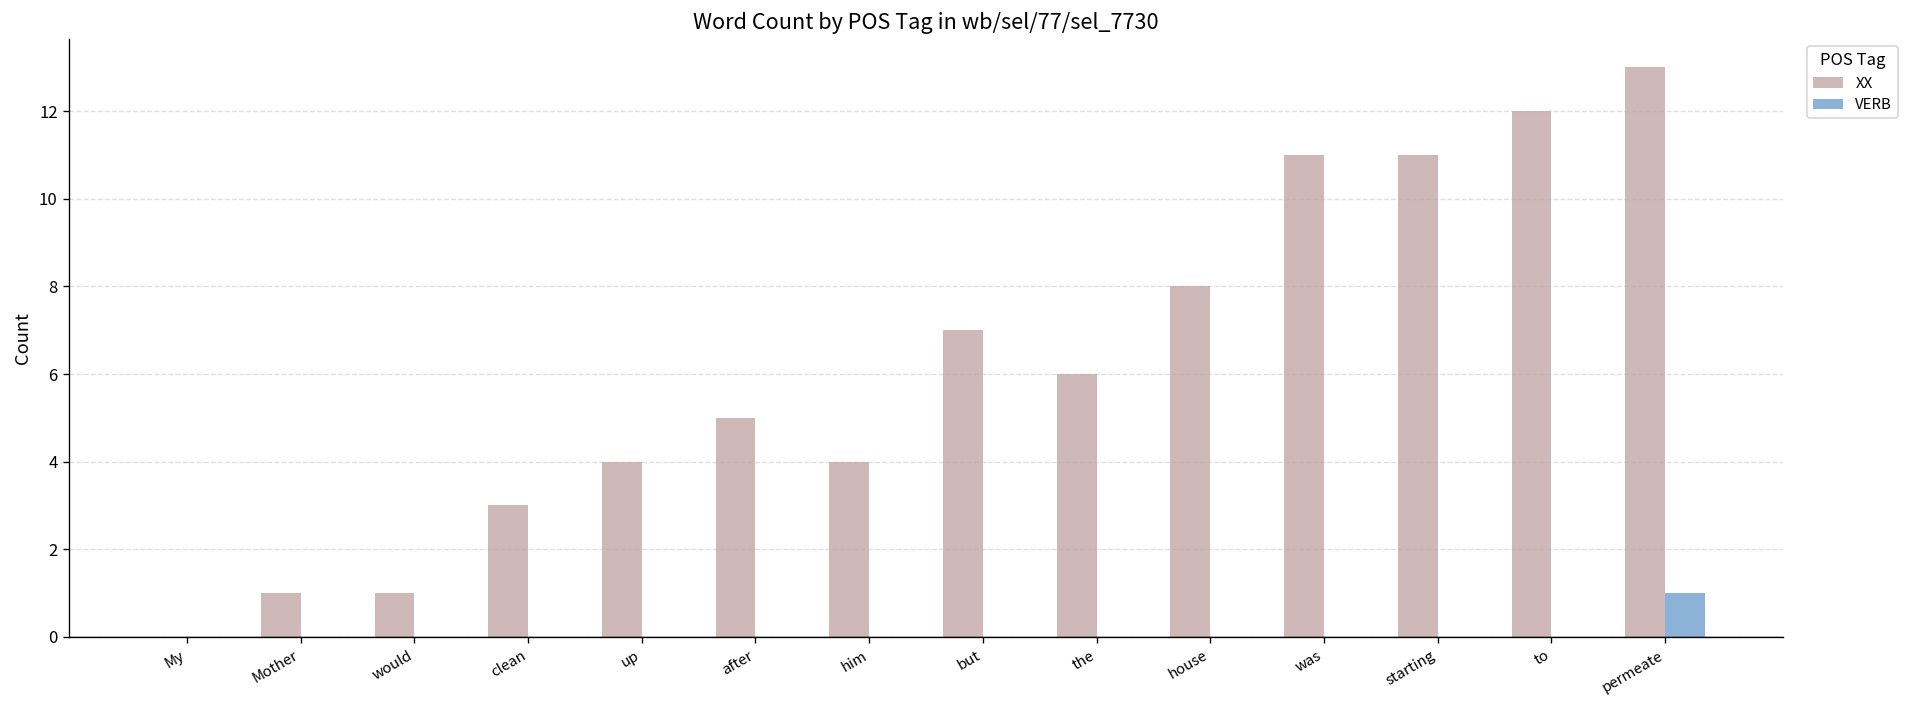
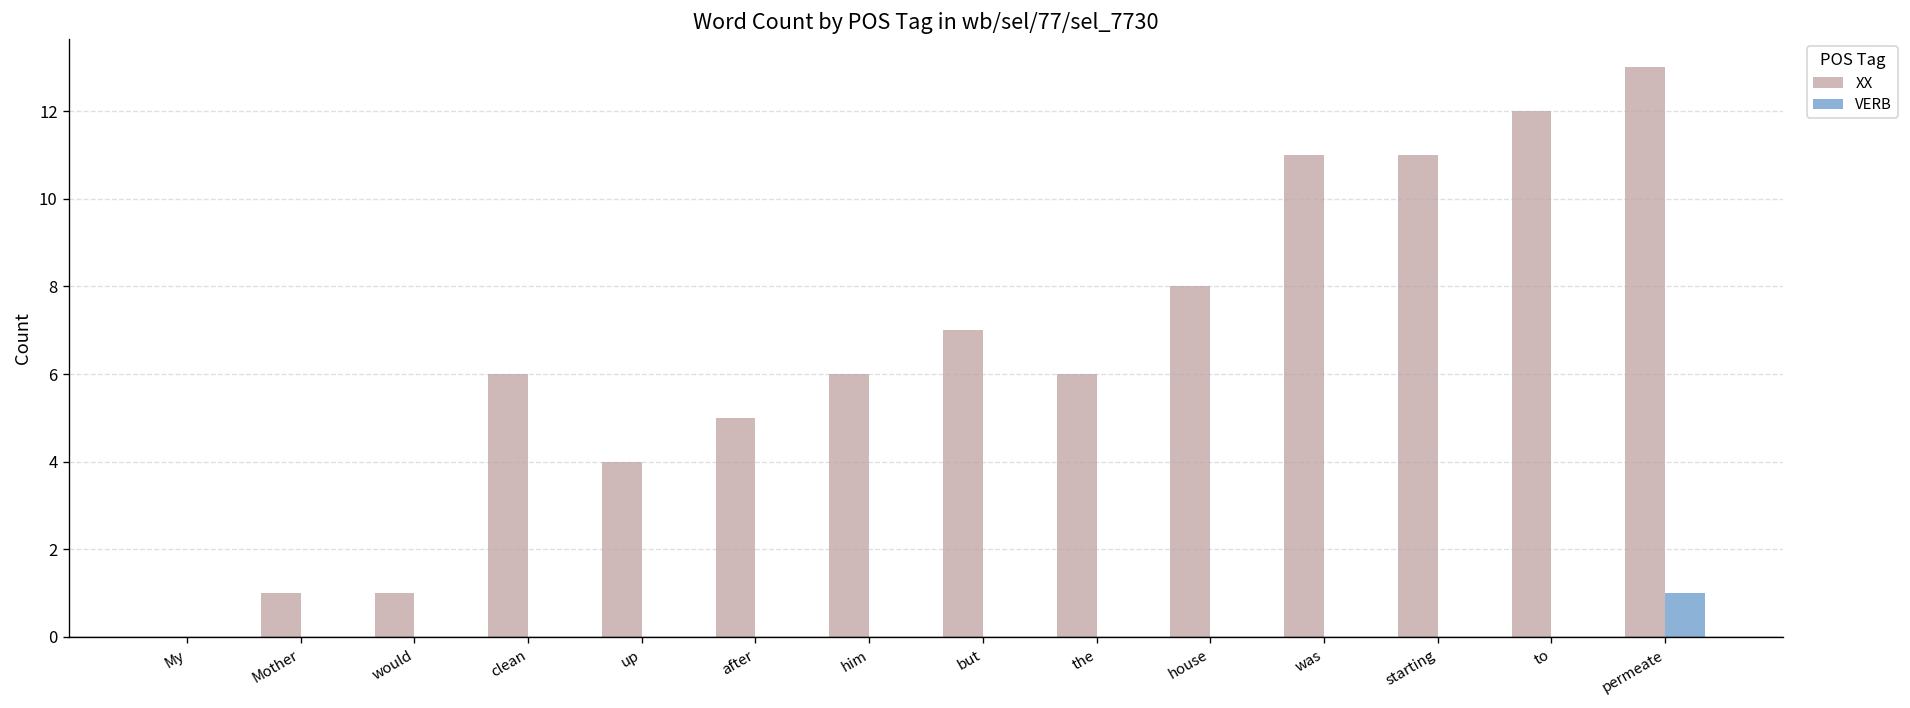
XX, clean: 3 -> 6
XX, him: 4 -> 6
